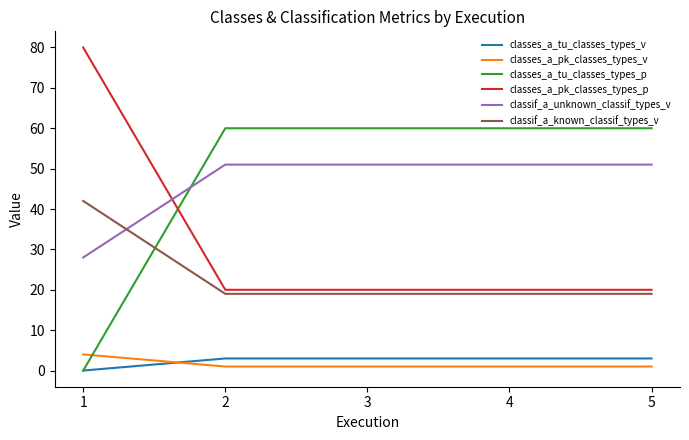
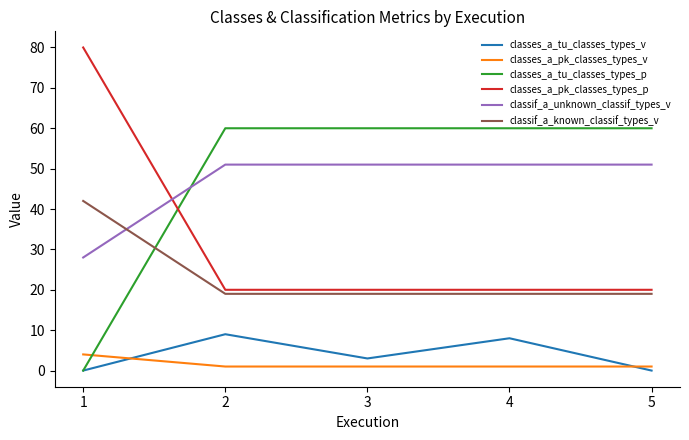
classes_a_tu_classes_types_v, 2: 3 -> 9
classes_a_tu_classes_types_v, 4: 3 -> 8
classes_a_tu_classes_types_v, 5: 3 -> 0
